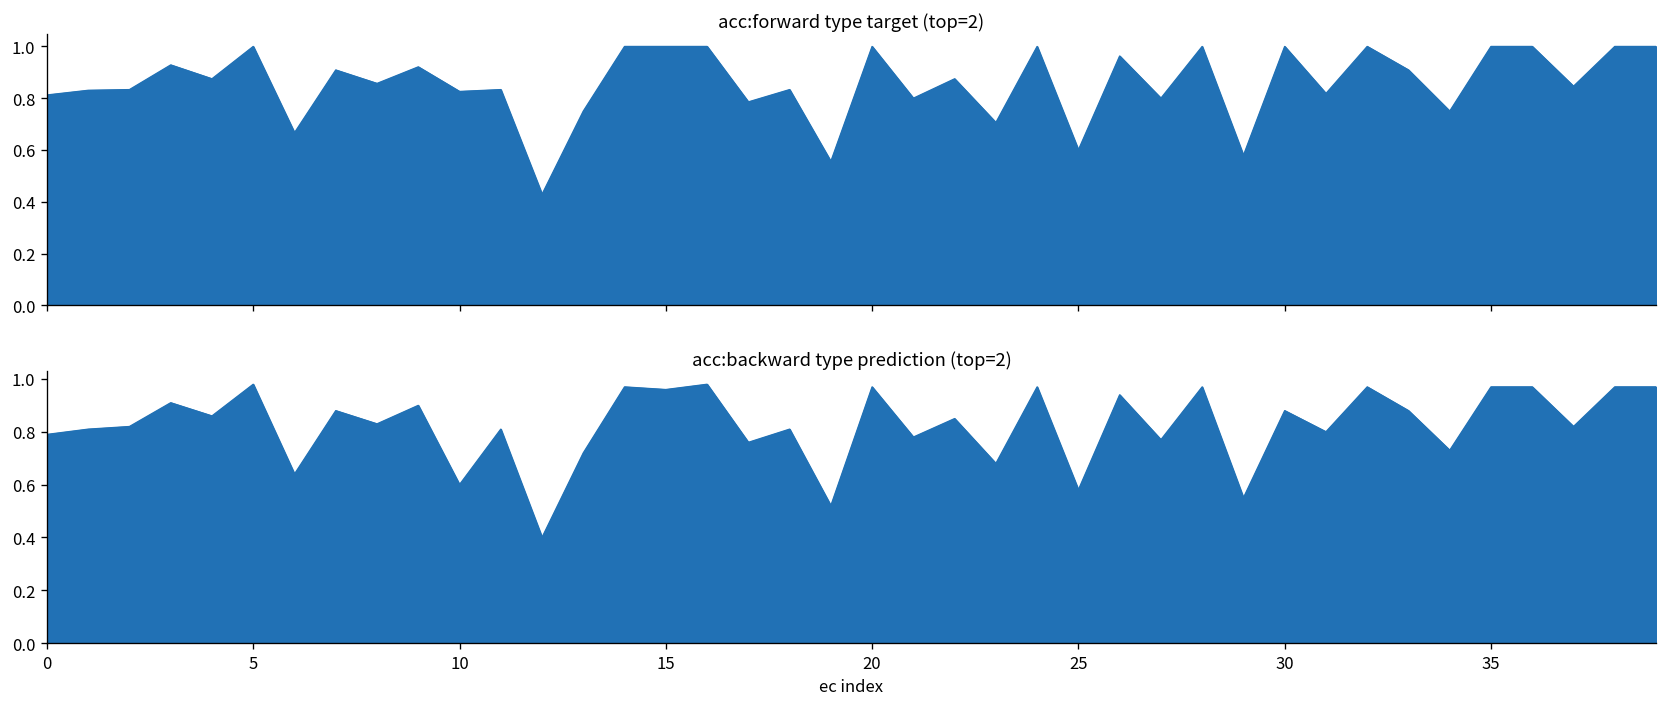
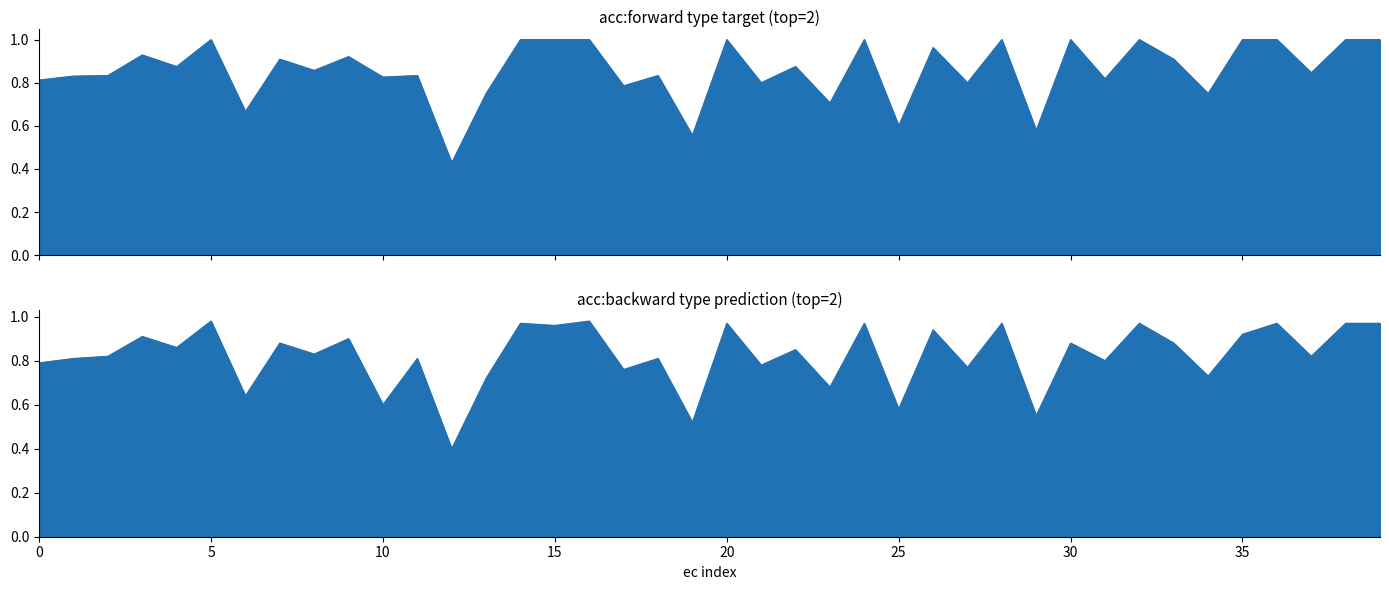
acc:backward type prediction (top=2), 35: 0.97 -> 0.92
